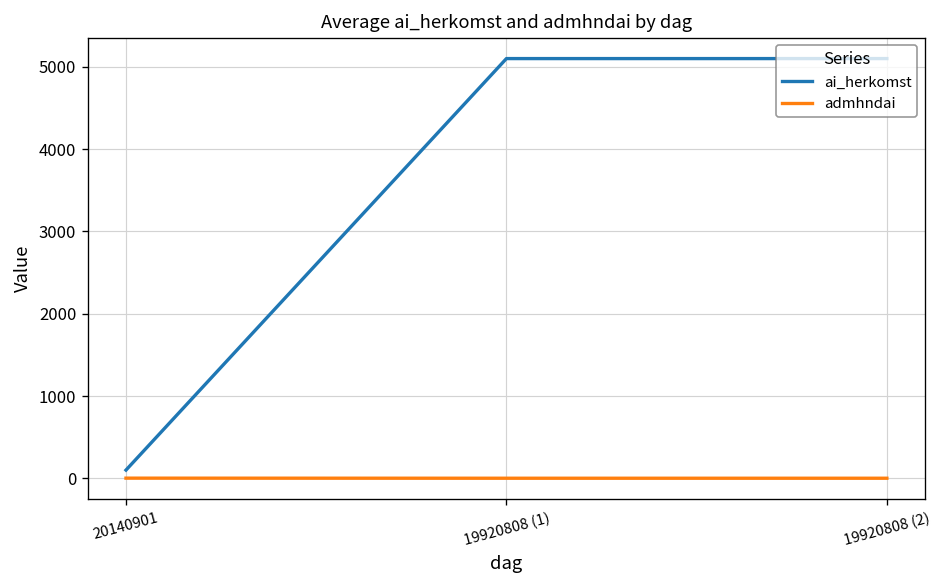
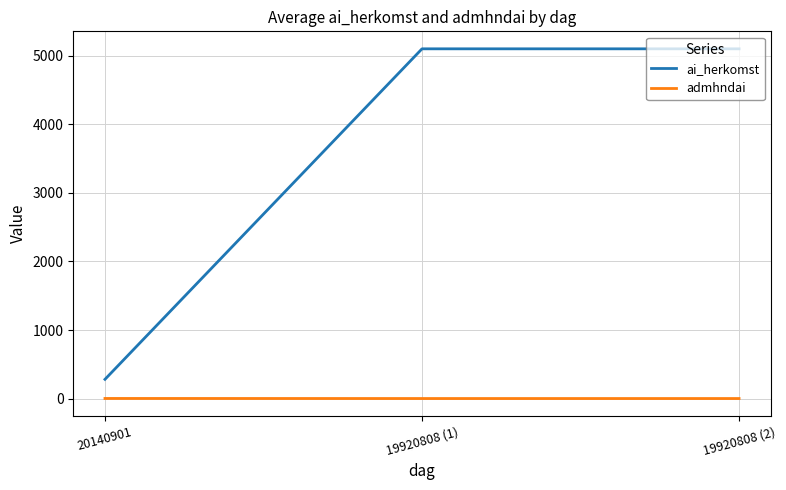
ai_herkomst, 20140901: 100 -> 300
